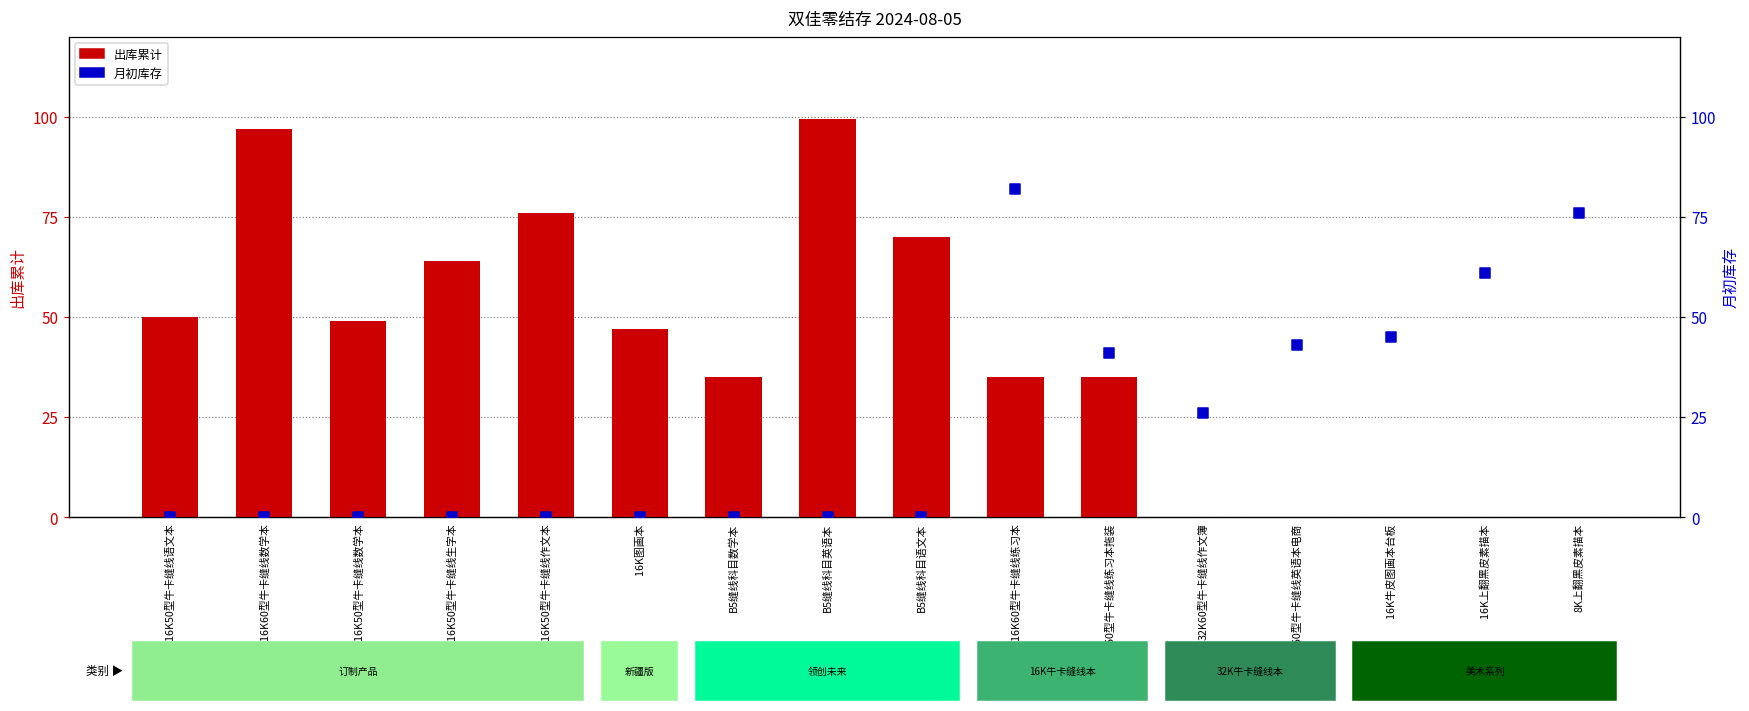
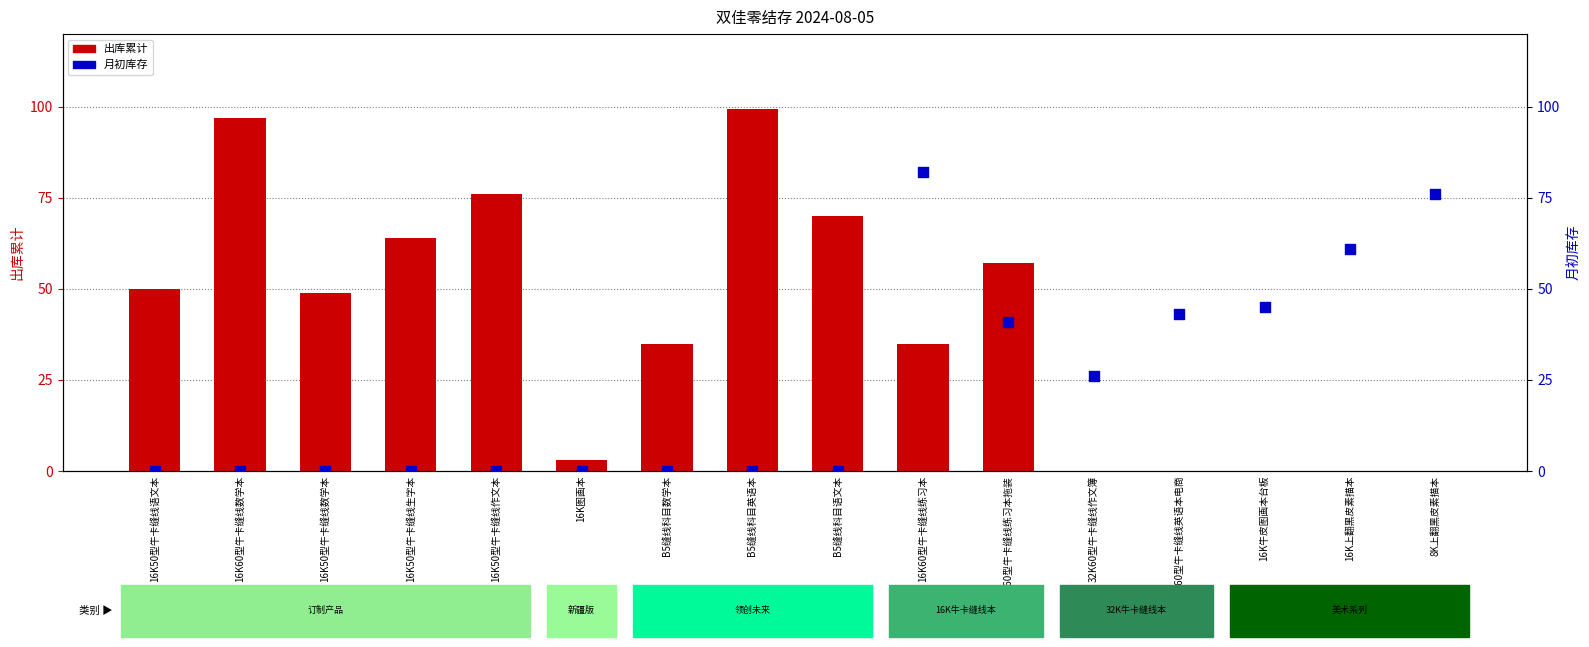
出库累计, 16K图画本: 47 -> 3
出库累计, 16K60型牛卡缝线练习本拖装: 35 -> 57
